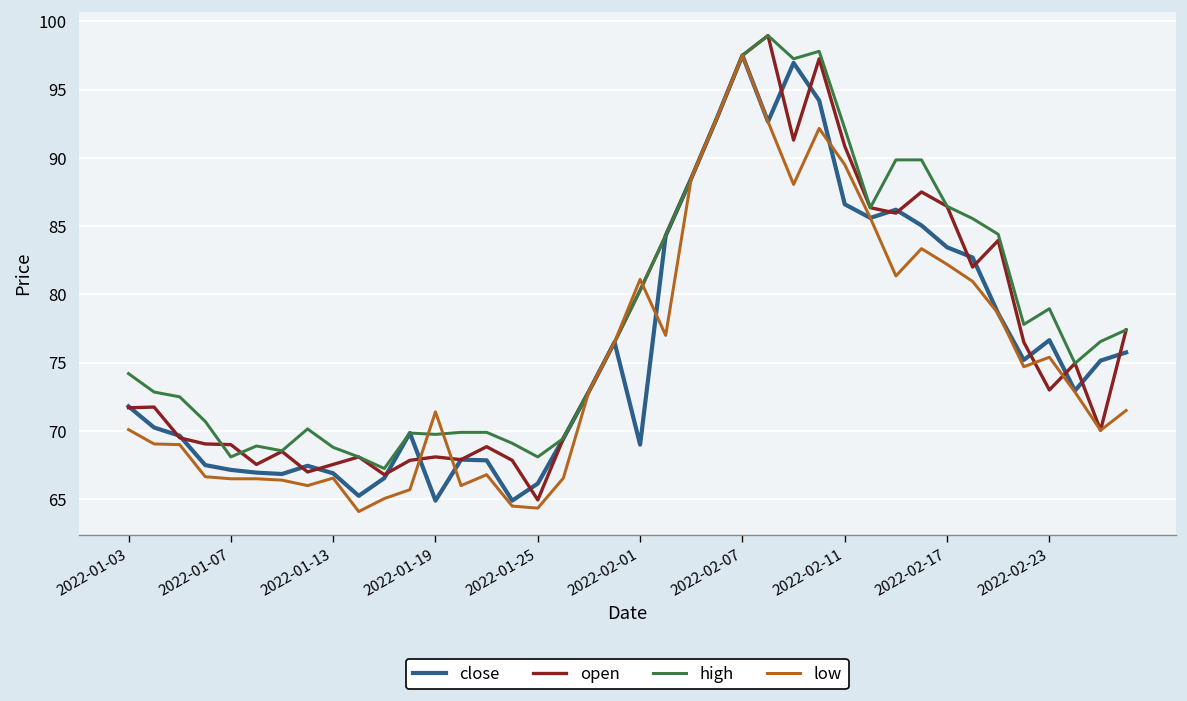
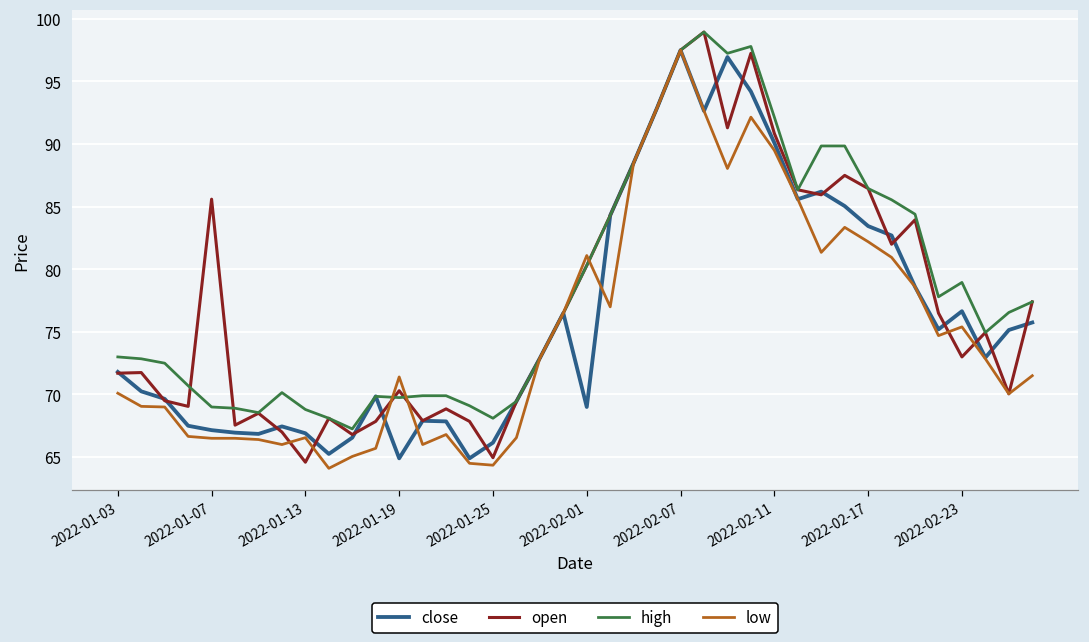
high, 2022-01-03: 74.2 -> 73.0
open, 2022-01-07: 69.0 -> 85.6
high, 2022-01-07: 68.1 -> 69.0
open, 2022-01-13: 67.6 -> 64.6
open, 2022-01-19: 68.1 -> 70.3
close, 2022-02-11: 86.6 -> 90.1
